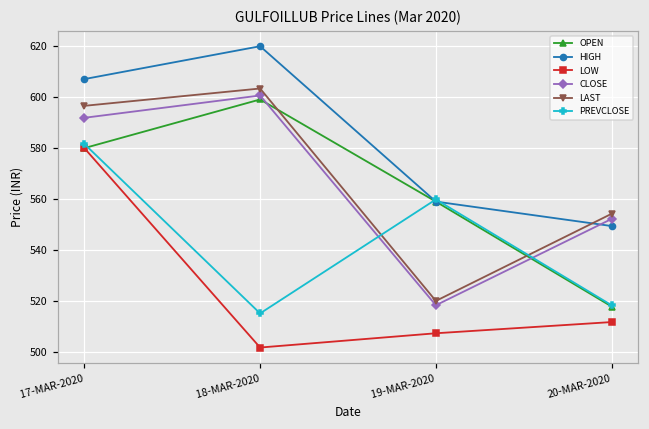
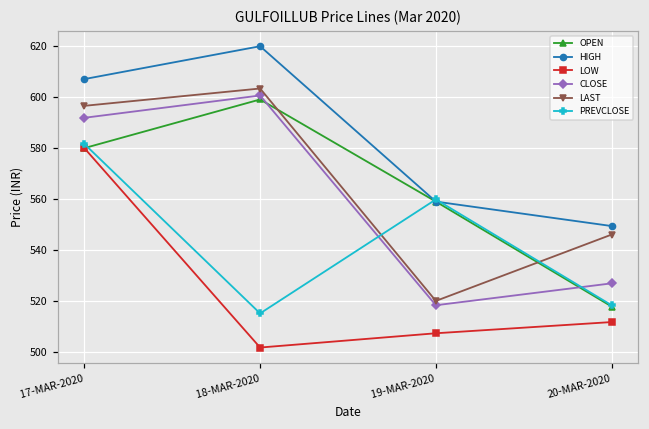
CLOSE, 20-MAR-2020: 552 -> 527
LAST, 20-MAR-2020: 554 -> 546
